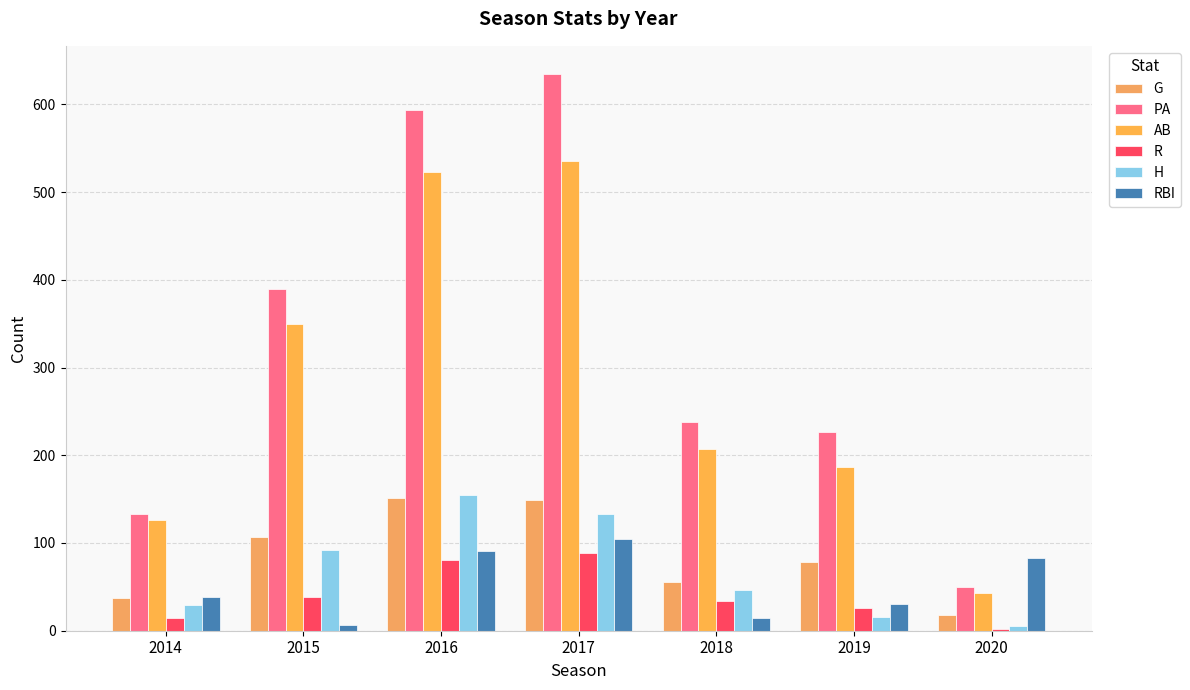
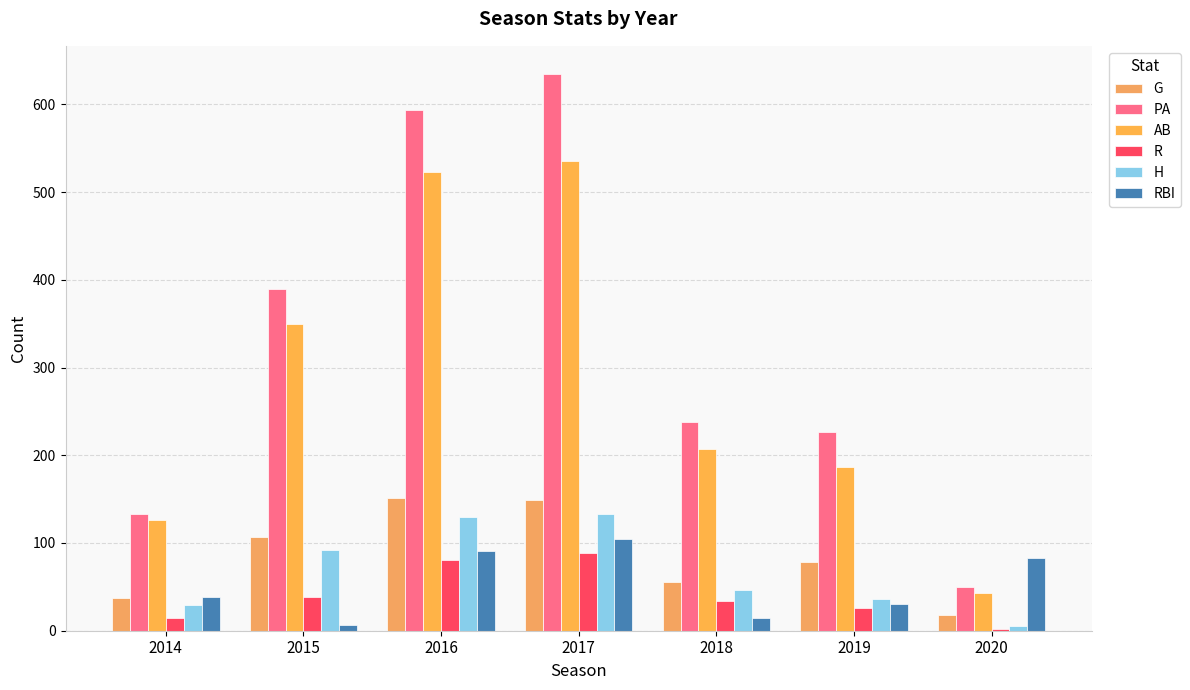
H, 2016: 160 -> 130
H, 2019: 20 -> 40
